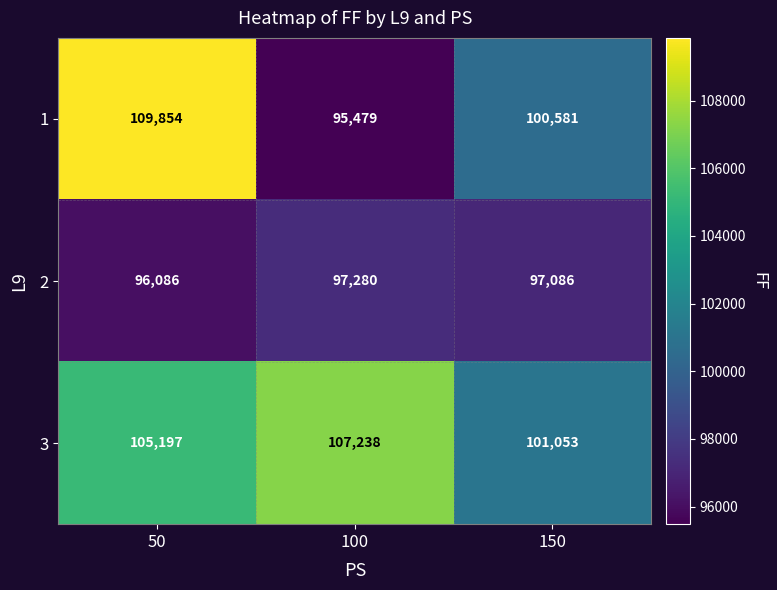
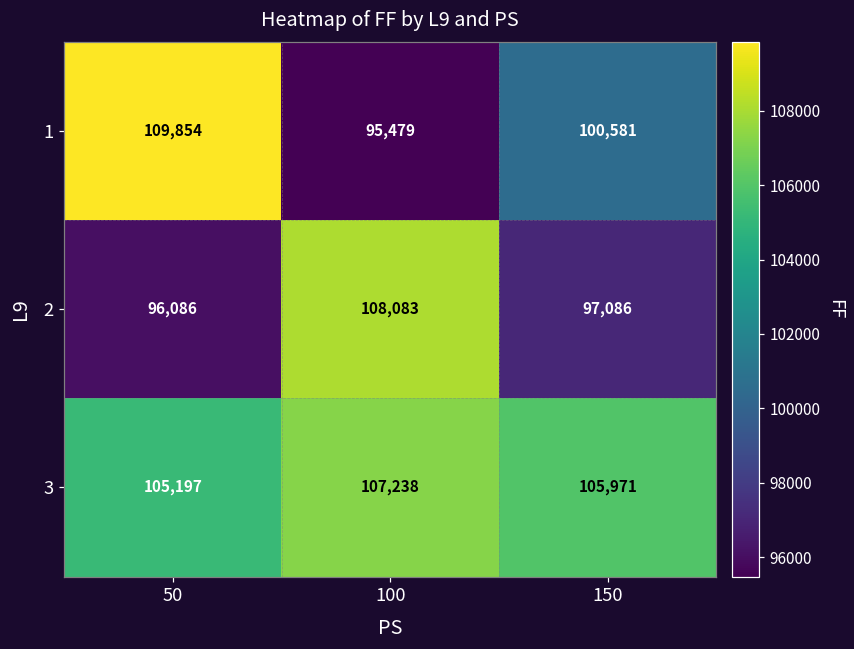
2, 100: 97,280 -> 108,083
3, 150: 101,053 -> 105,971
